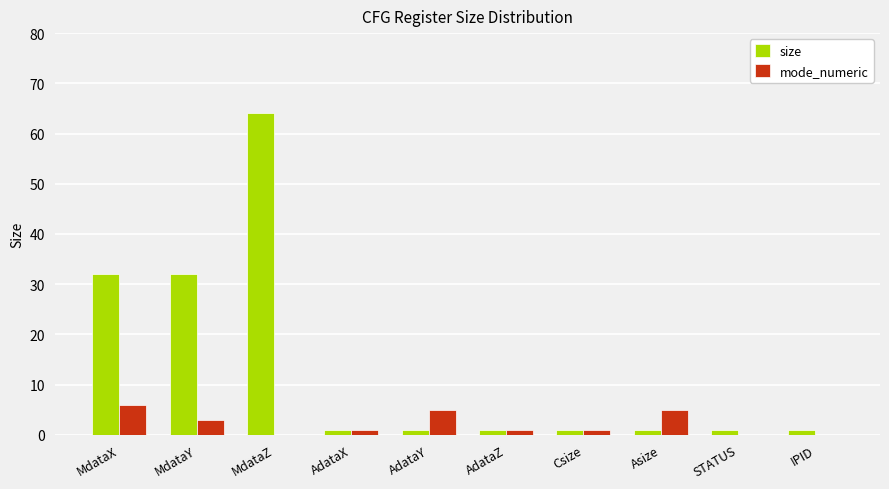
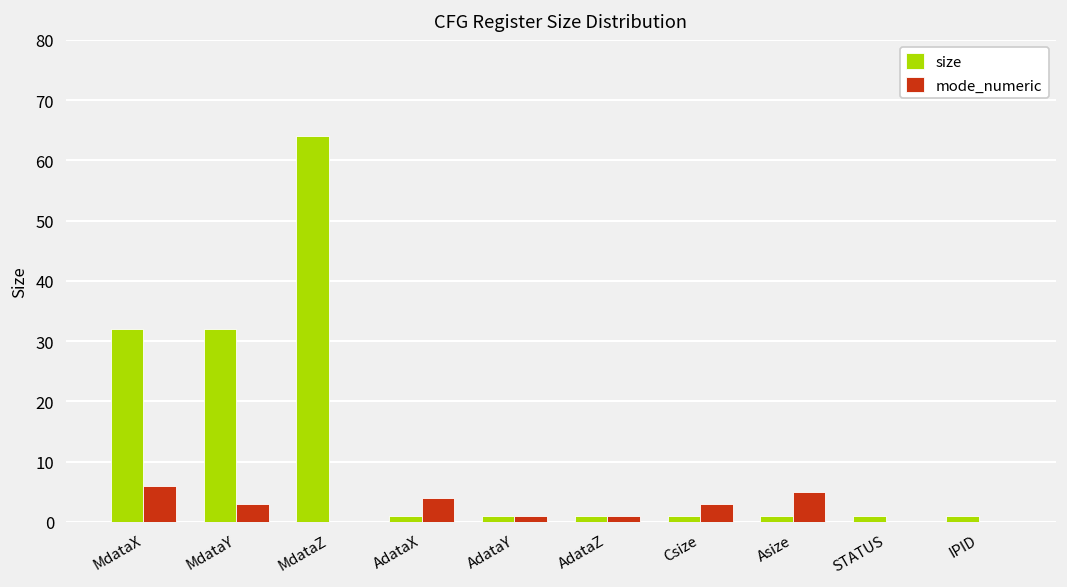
mode_numeric, AdataX: 1 -> 4
mode_numeric, AdataY: 5 -> 1
mode_numeric, Csize: 1 -> 3
